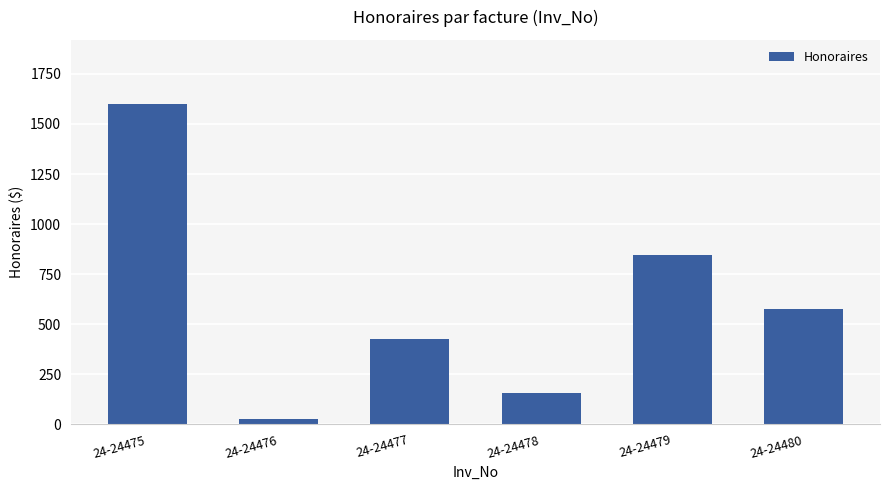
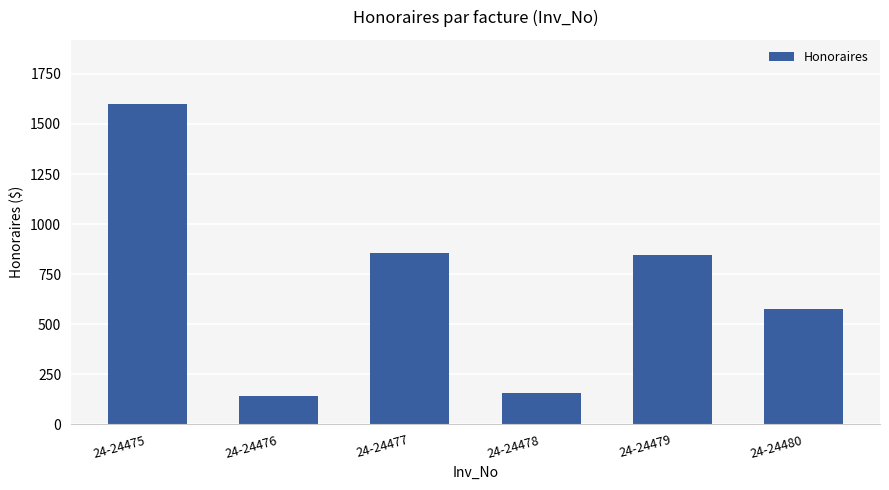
24-24476: 30 -> 140
24-24477: 430 -> 860
